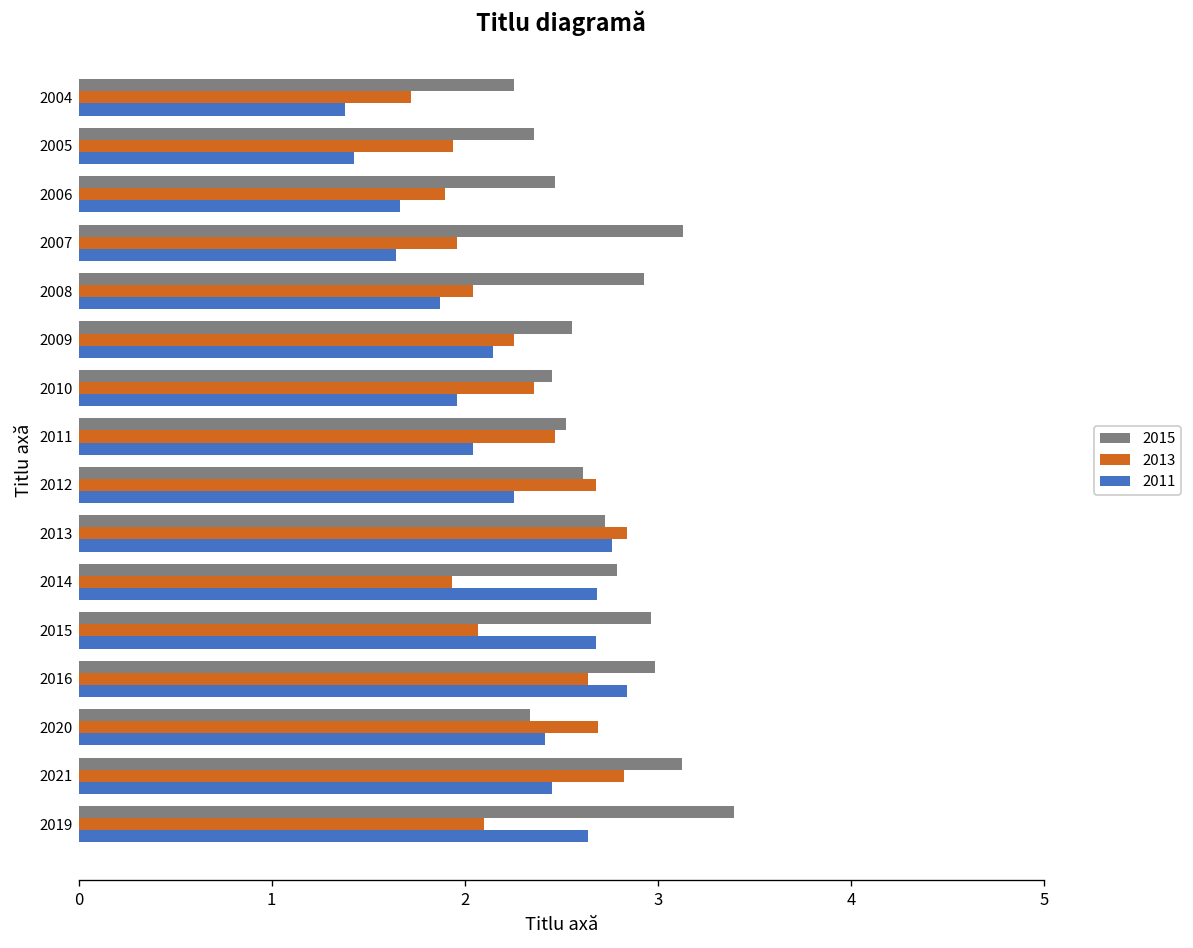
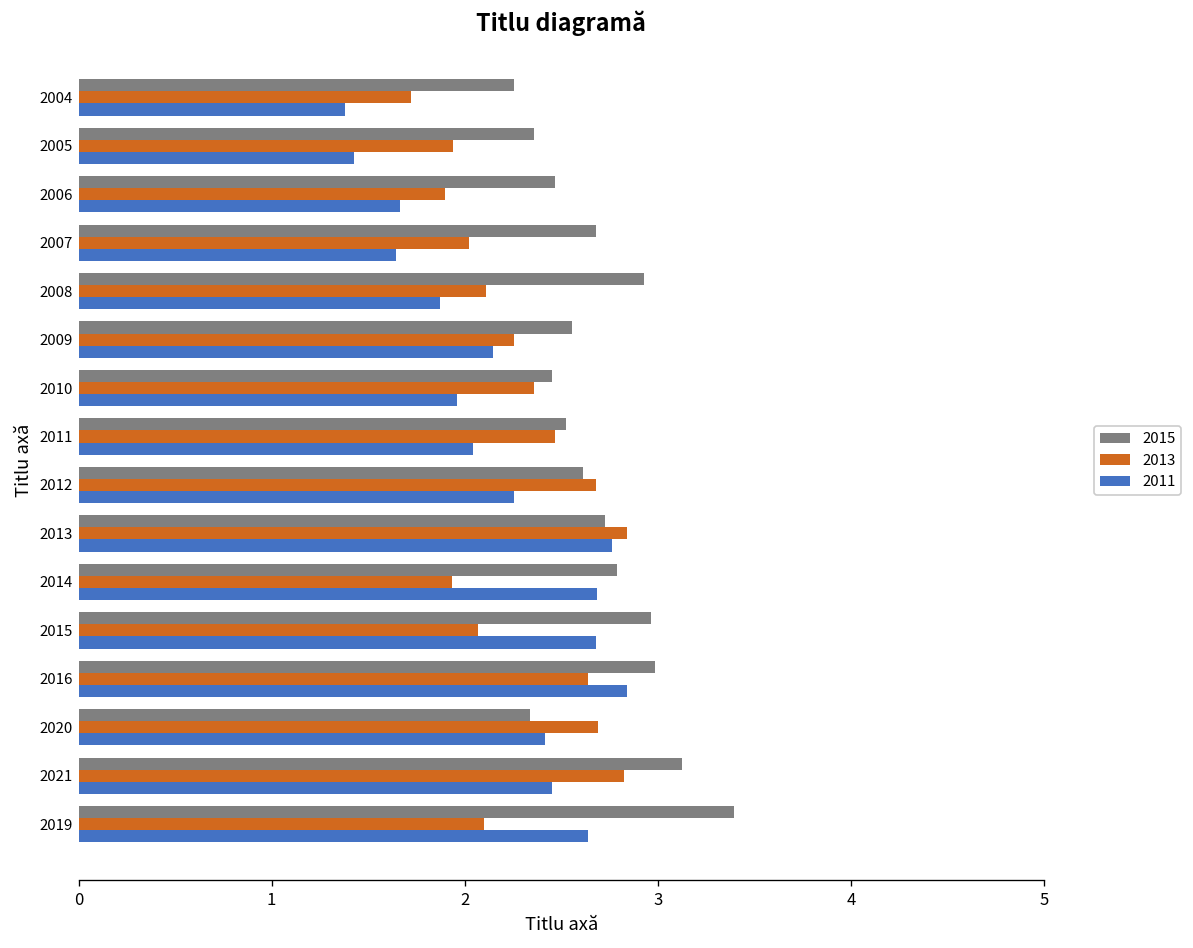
2015, 2007: 3.13 -> 2.68
2013, 2007: 1.96 -> 2.02
2013, 2008: 2.04 -> 2.11
